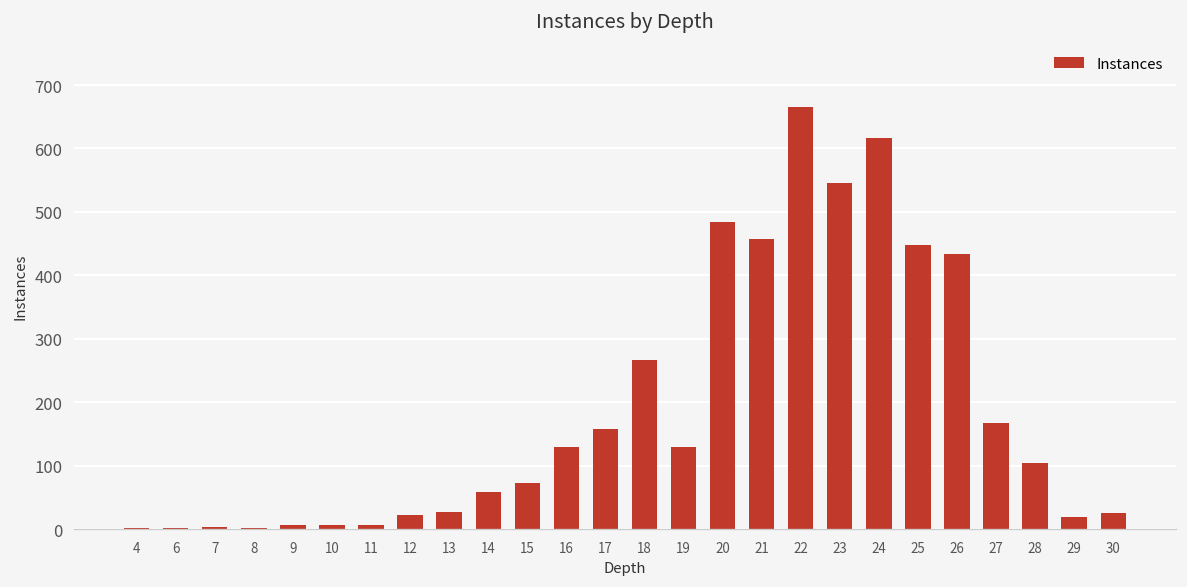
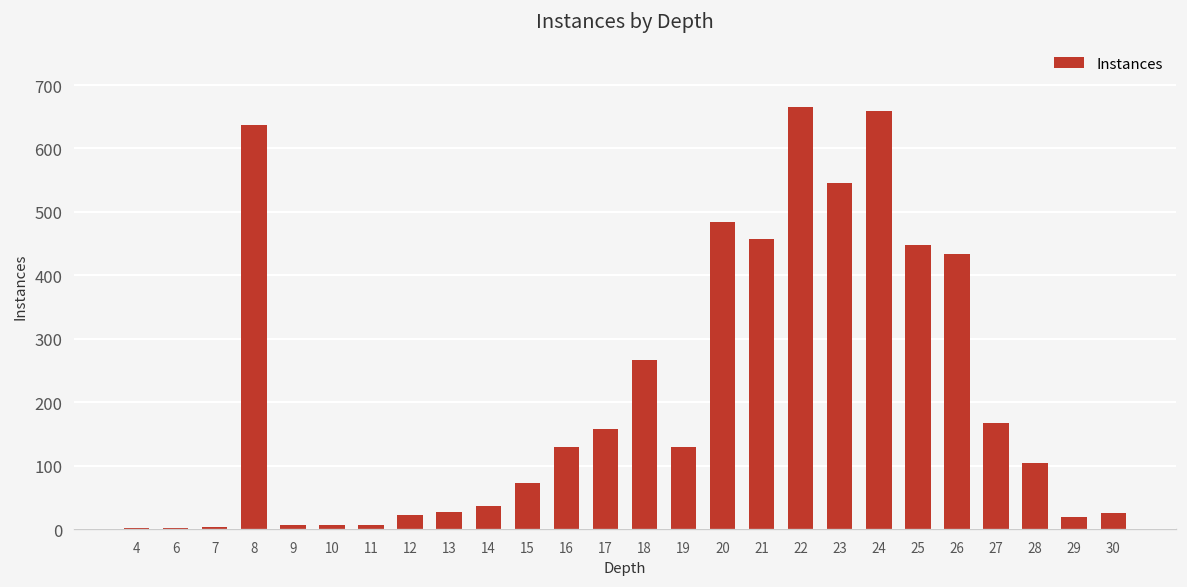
8: 0 -> 640
14: 60 -> 40
24: 620 -> 660
